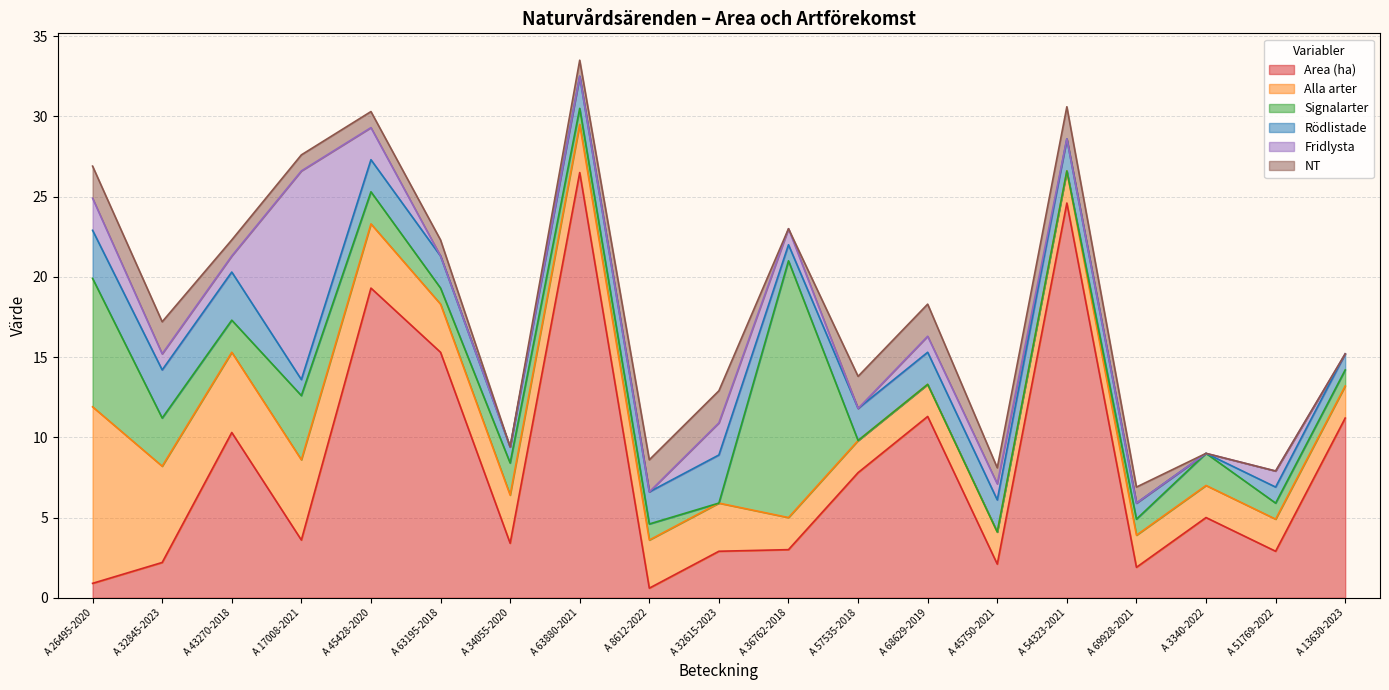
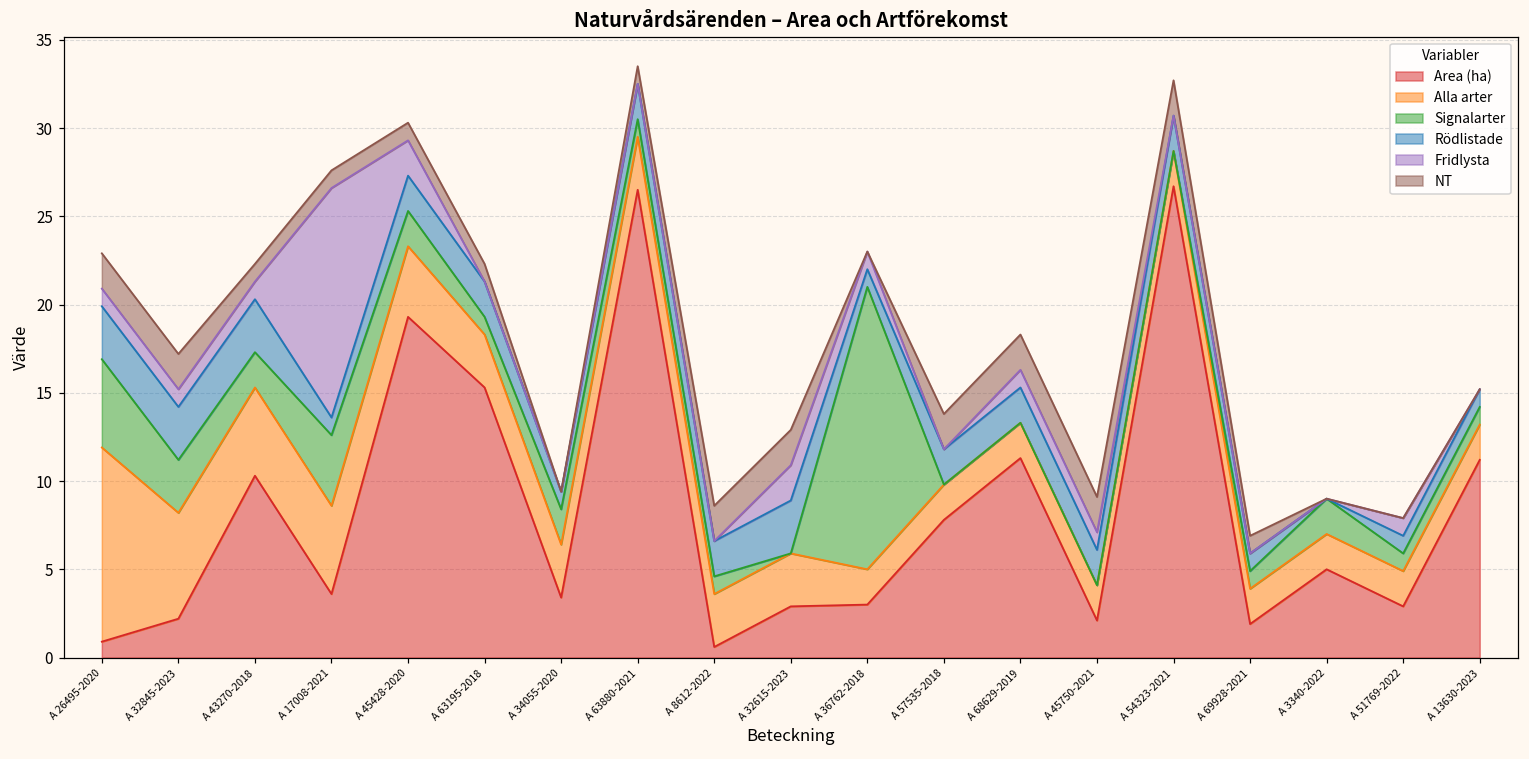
Signalarter, A 26495-2020: 8 -> 5
Fridlysta, A 26495-2020: 2 -> 1
NT, A 45750-2021: 1 -> 2
Area (ha), A 54323-2021: 24.6 -> 26.7
